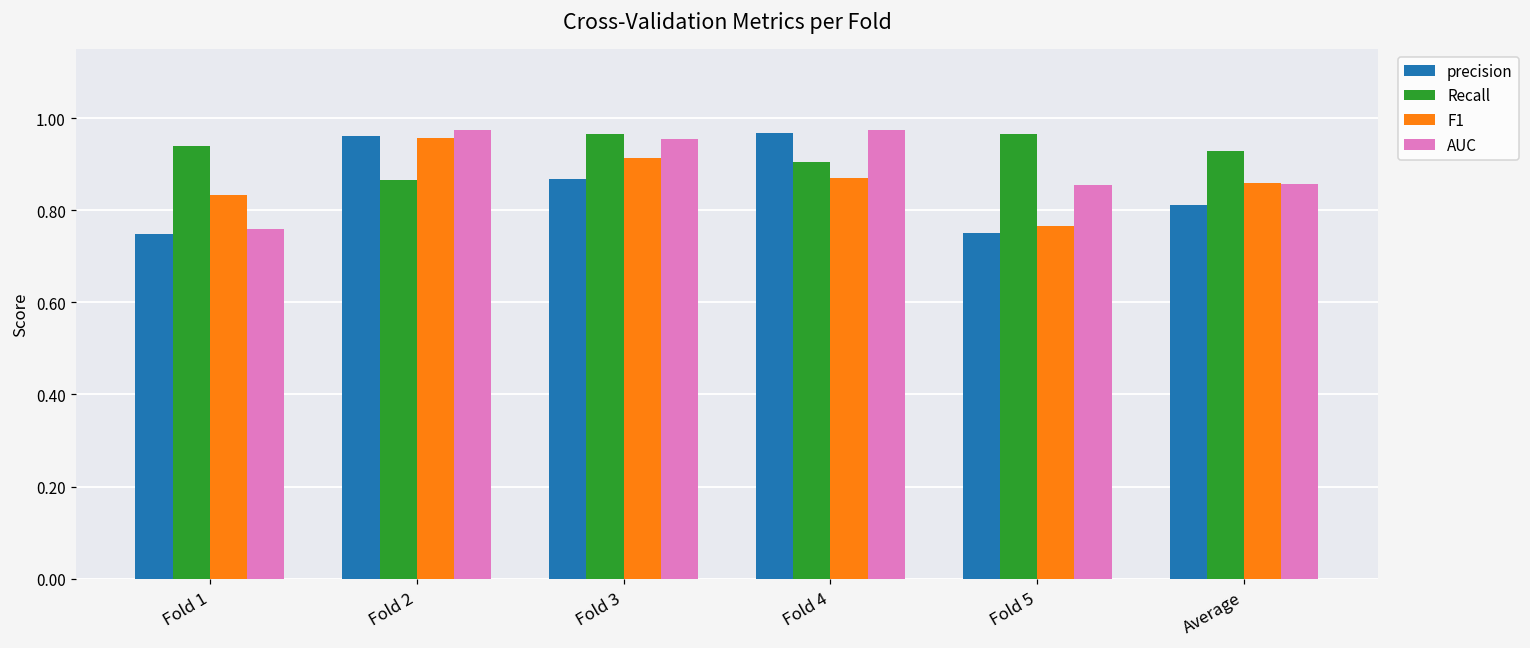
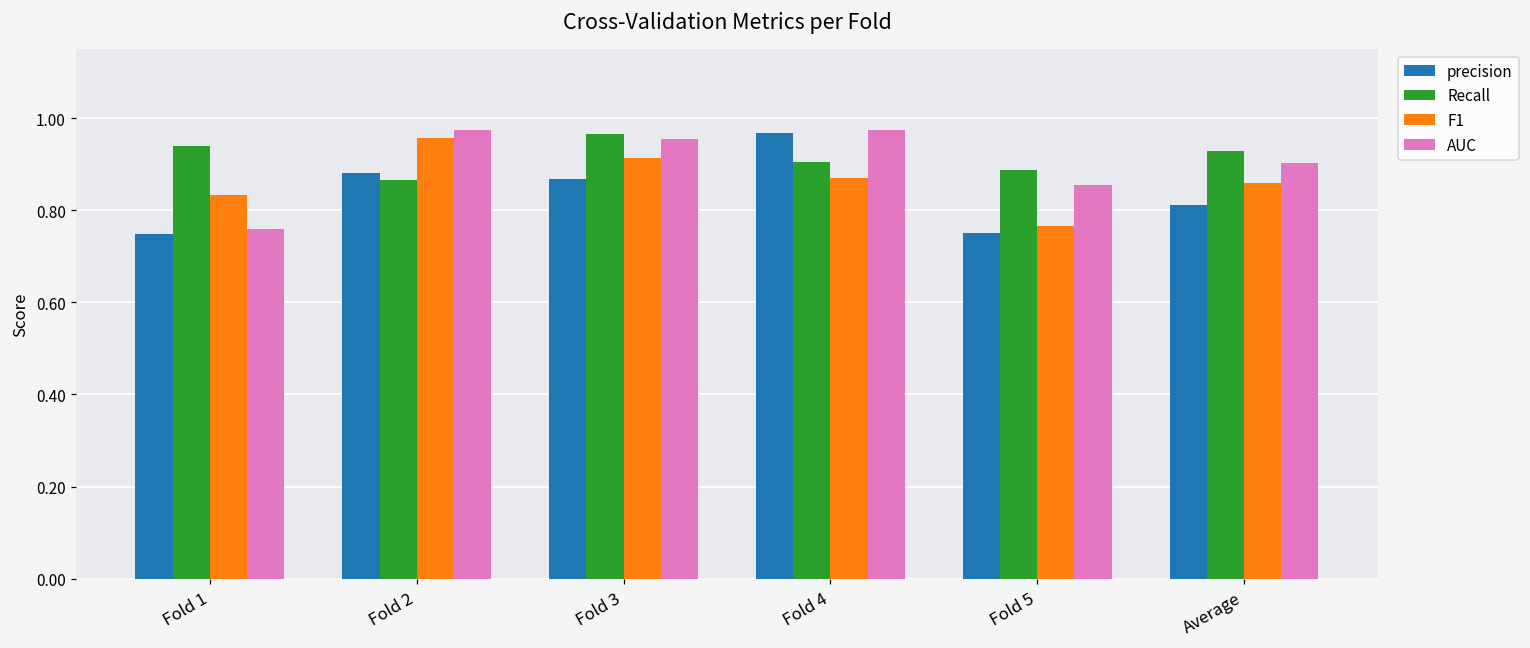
precision, Fold 2: 0.96 -> 0.88
Recall, Fold 5: 0.97 -> 0.89
AUC, Average: 0.86 -> 0.90
